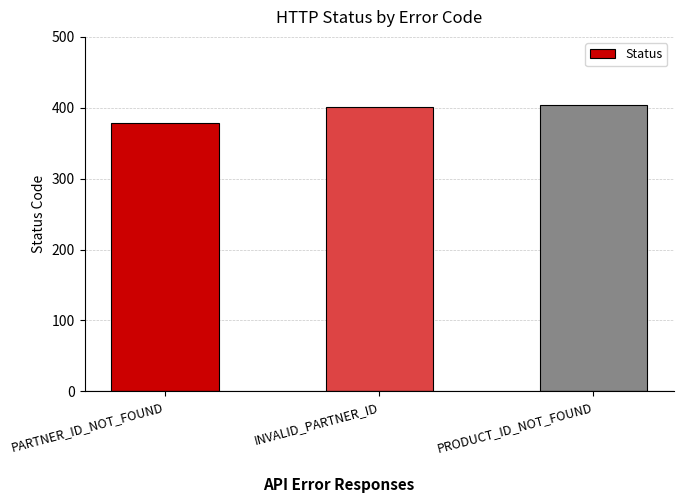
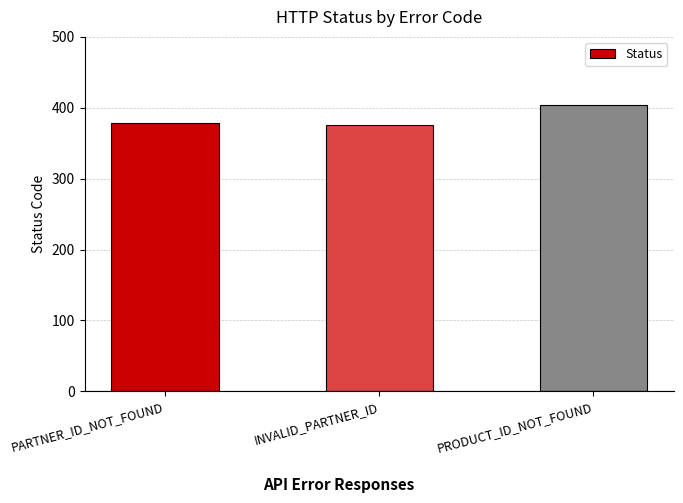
INVALID_PARTNER_ID: 400 -> 380
